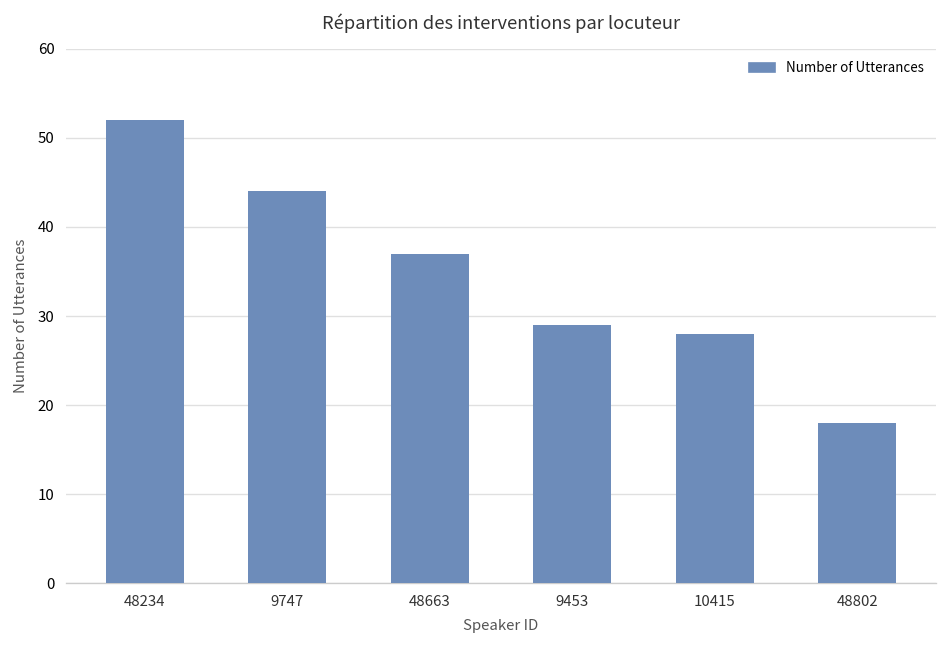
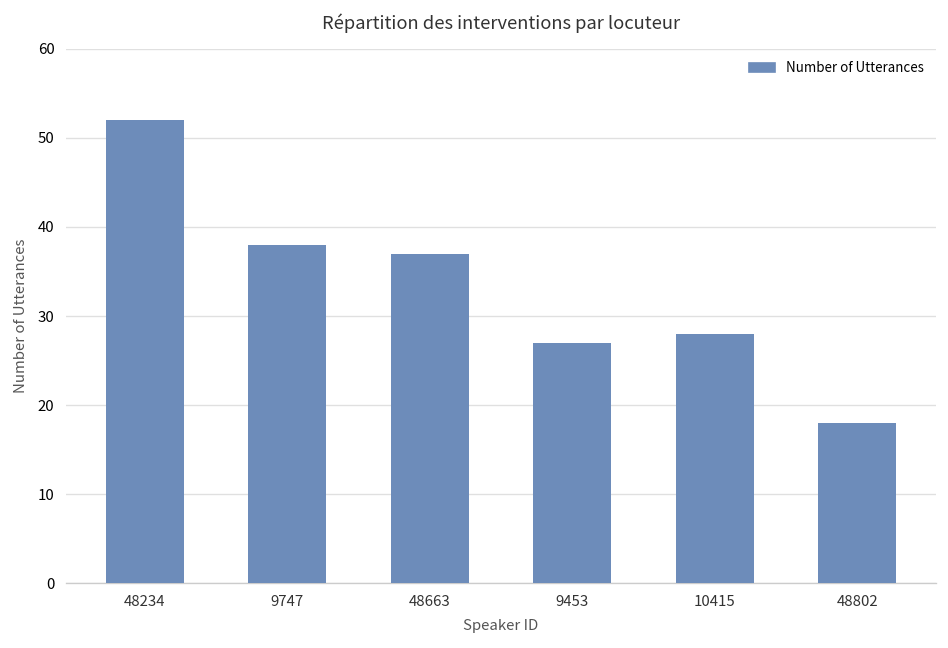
9747: 44 -> 38
9453: 29 -> 27
